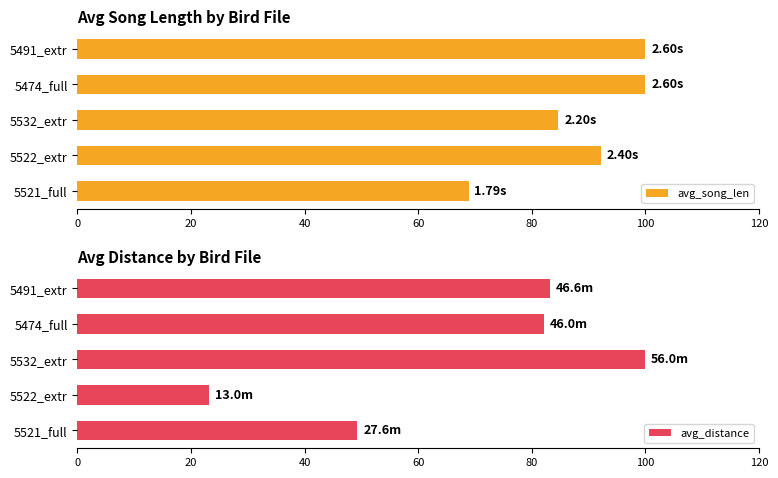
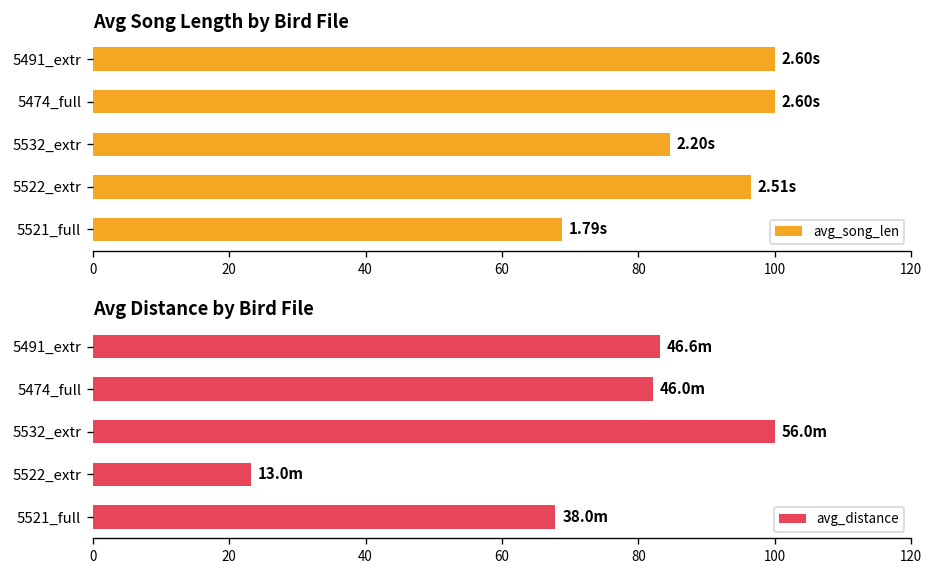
Avg Song Length by Bird File, 5522_extr: 2.40s -> 2.51s
Avg Distance by Bird File, 5521_full: 27.6m -> 38.0m
